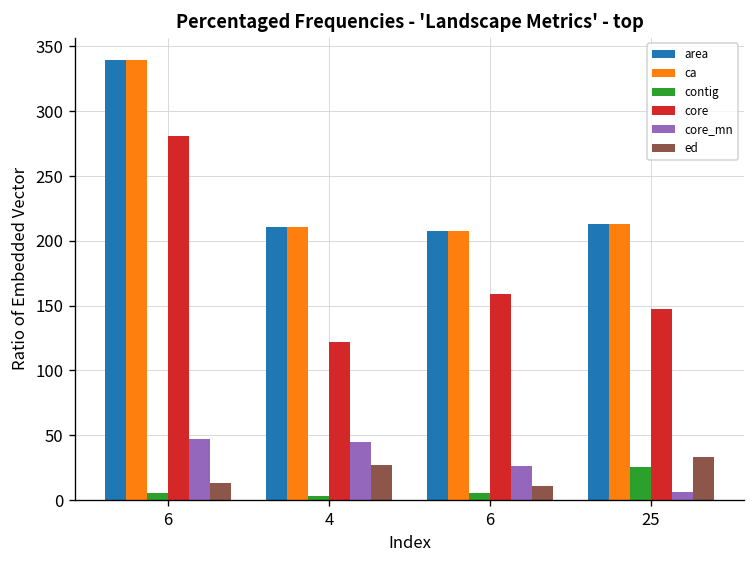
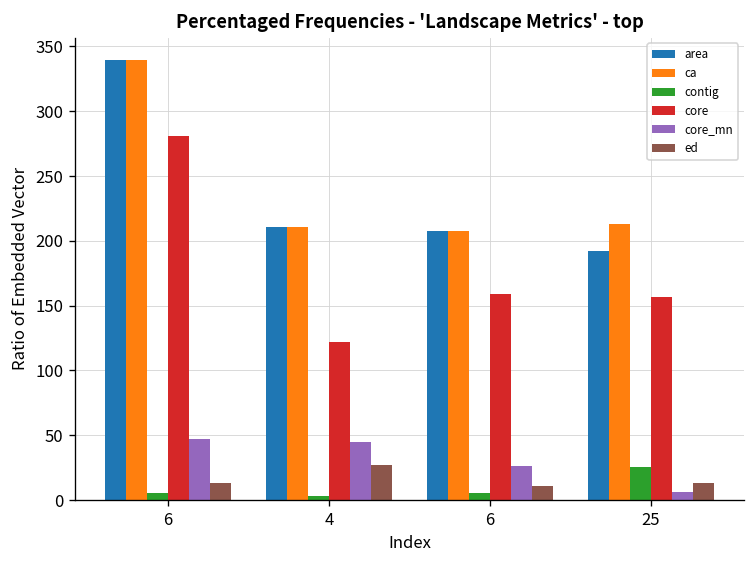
area, 25: 213 -> 193
core, 25: 147 -> 156
ed, 25: 33 -> 13
